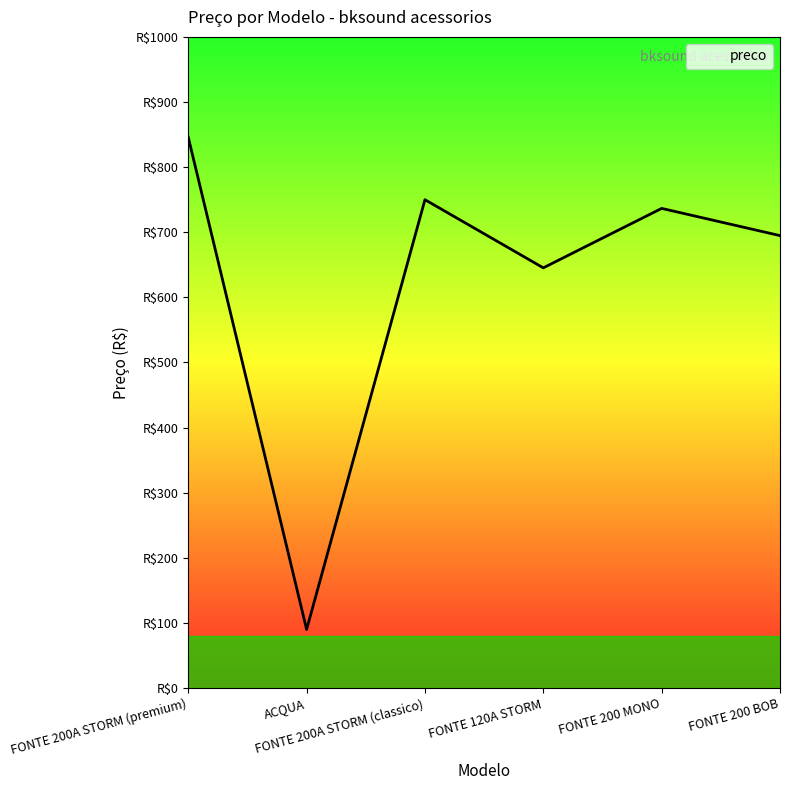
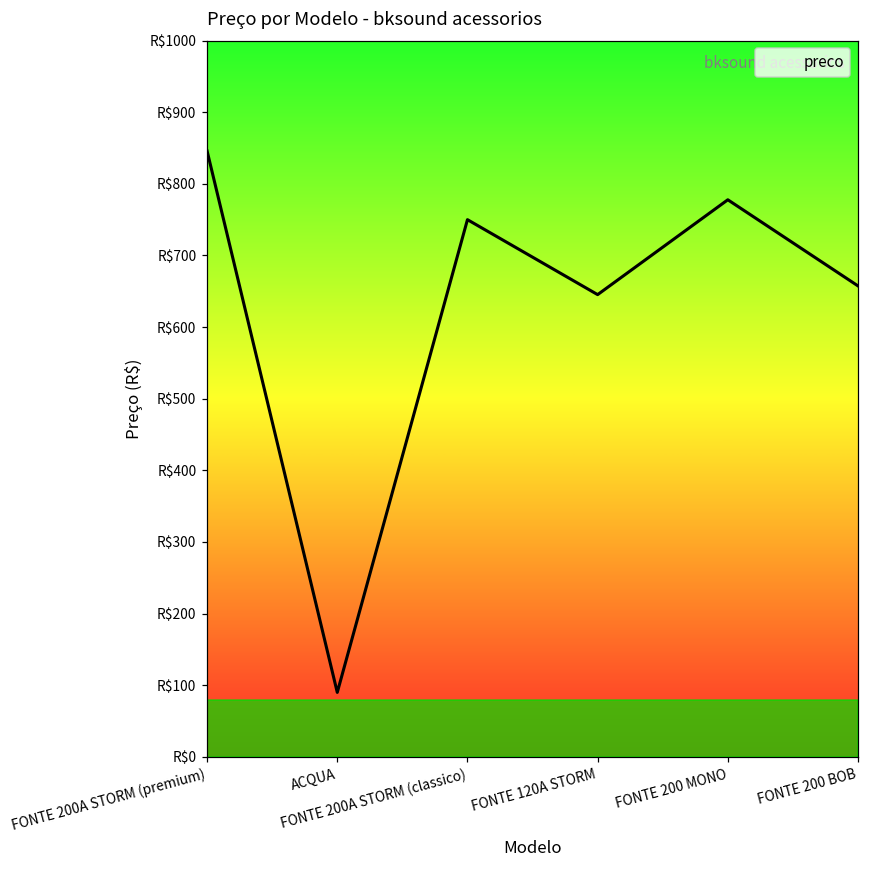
FONTE 200 MONO: R$740 -> R$780
FONTE 200 BOB: R$690 -> R$660
